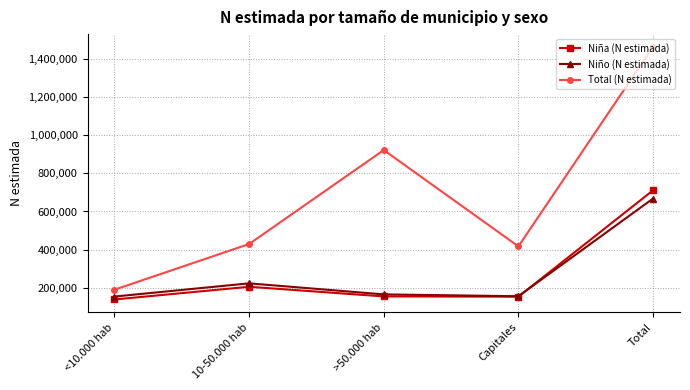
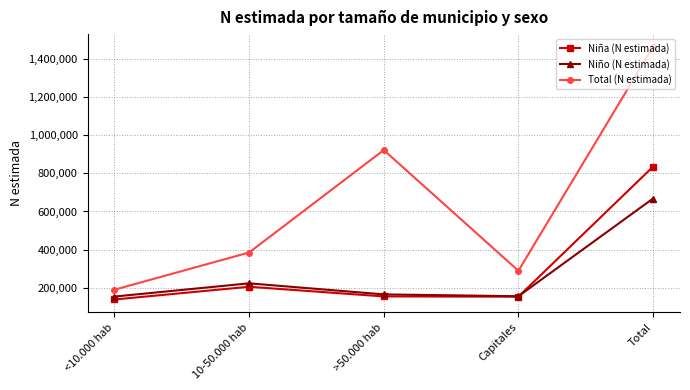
Total (N estimada), 10-50.000 hab: 430,000 -> 390,000
Total (N estimada), Capitales: 420,000 -> 290,000
Niña (N estimada), Total: 710,000 -> 830,000
